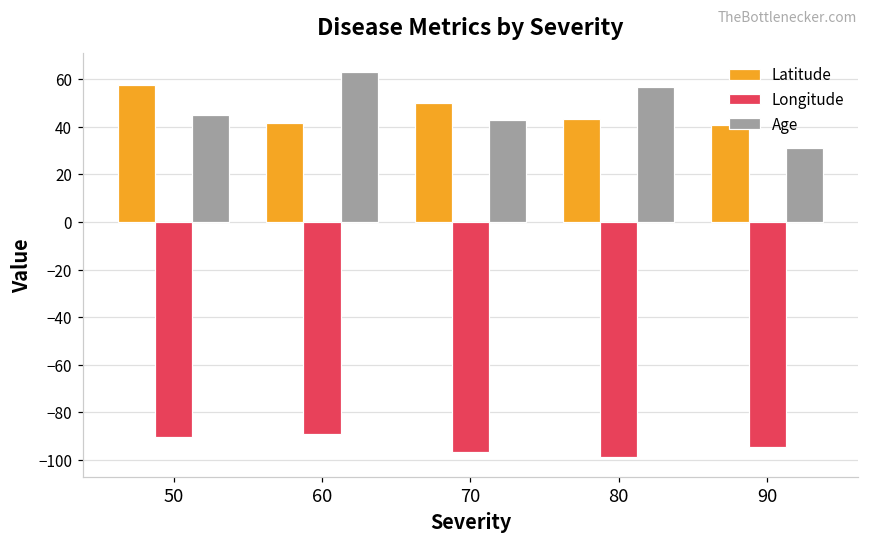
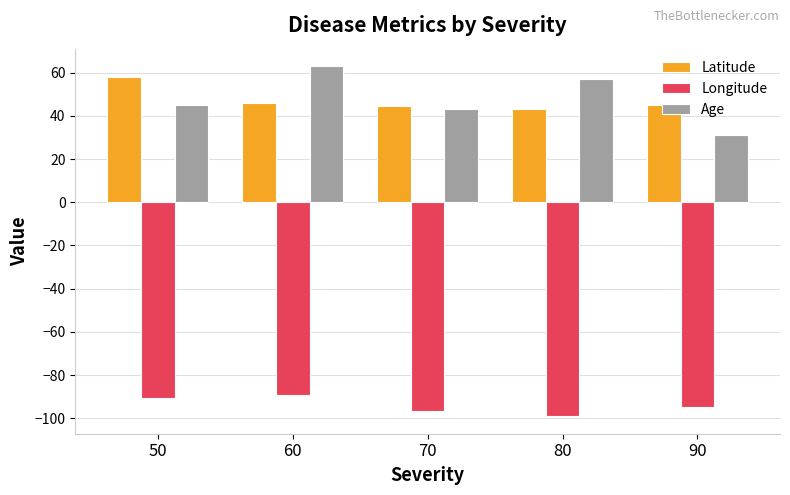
Latitude, 60: 42 -> 46
Latitude, 70: 50 -> 45
Latitude, 90: 41 -> 45
